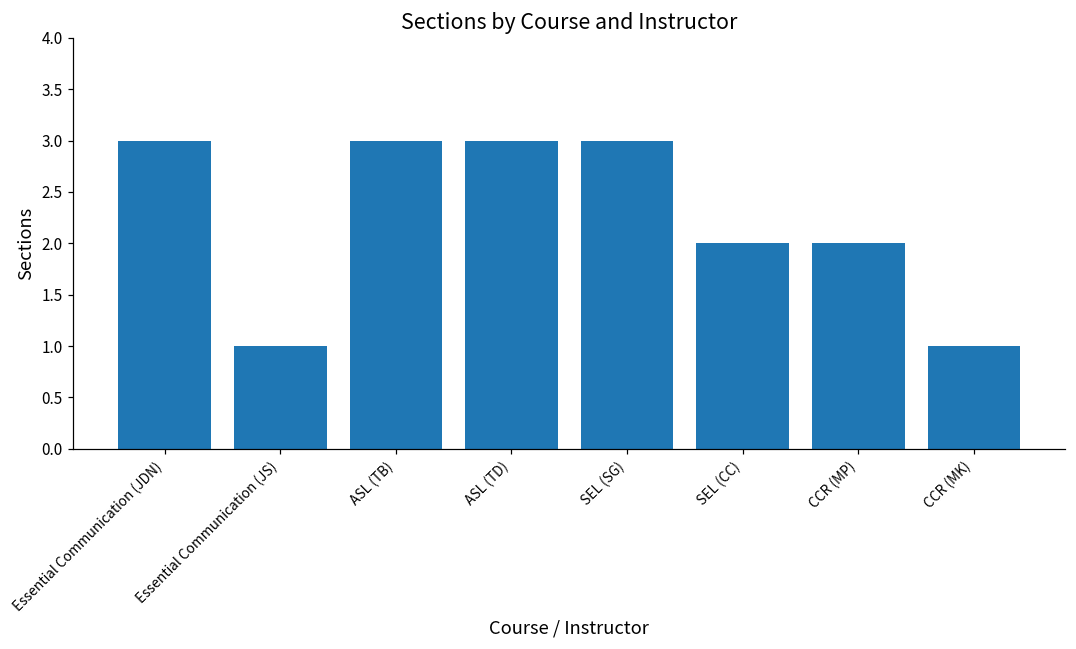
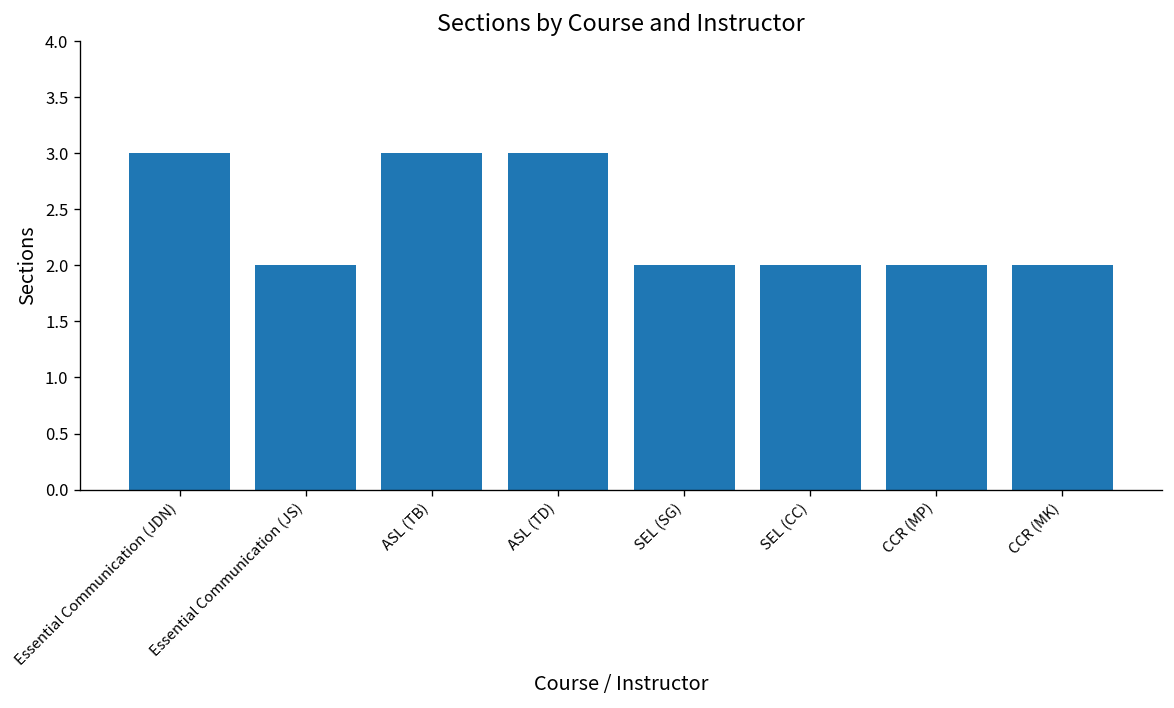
Essential Communication (JS): 1 -> 2
SEL (SG): 3 -> 2
CCR (MK): 1 -> 2
